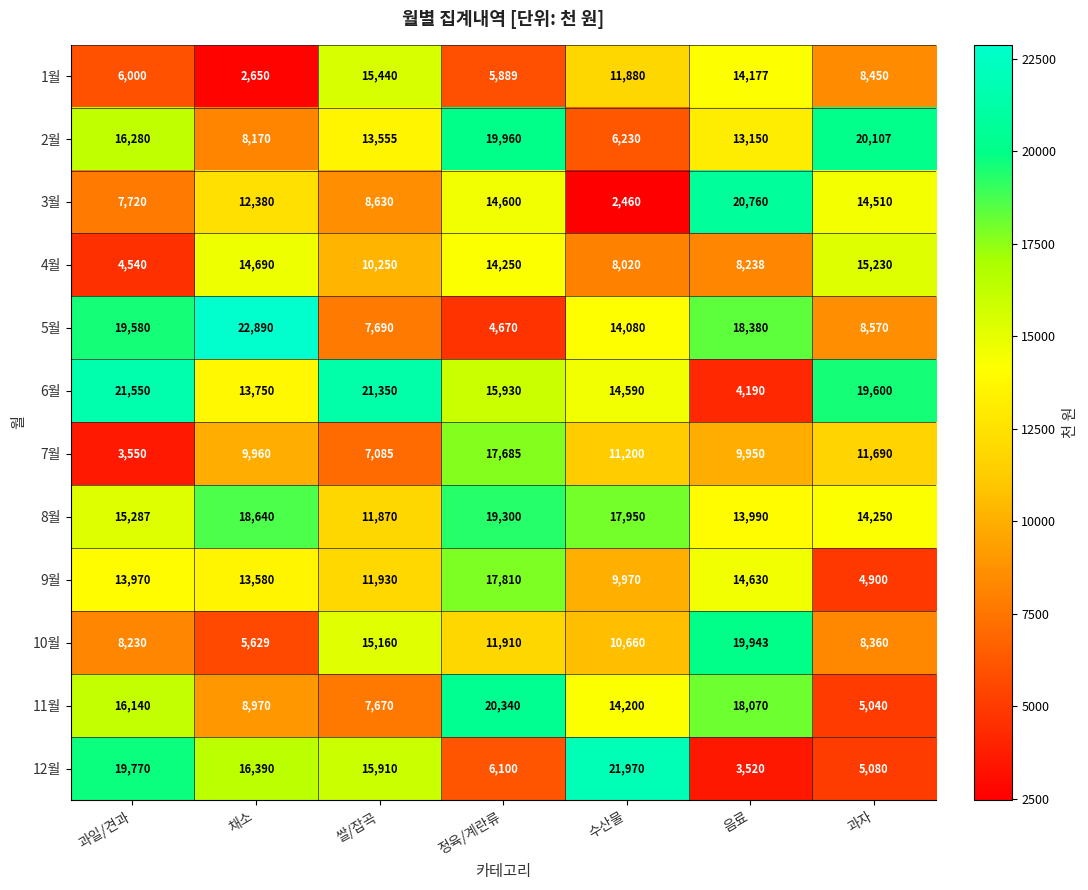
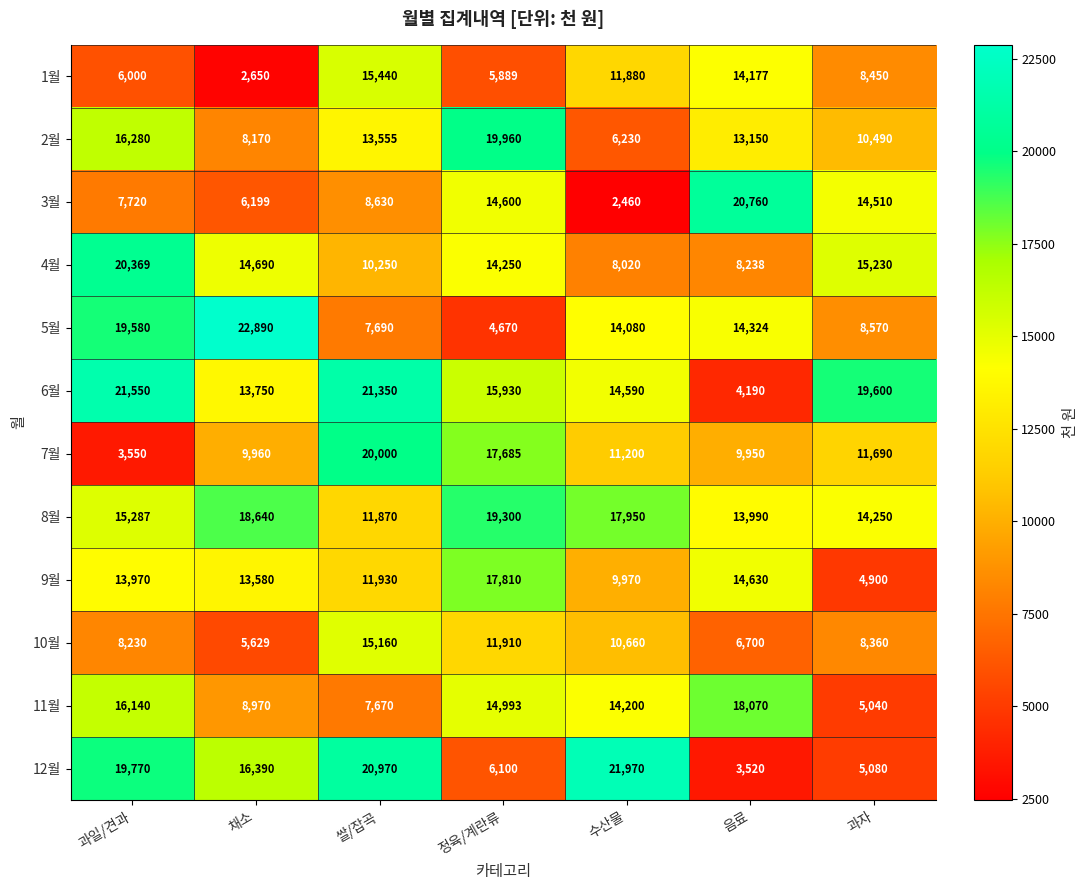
2월, 과자: 20,107 -> 10,490
3월, 채소: 12,380 -> 6,199
4월, 과일/견과: 4,540 -> 20,369
5월, 음료: 18,380 -> 14,324
7월, 쌀/잡곡: 7,085 -> 20,000
10월, 음료: 19,943 -> 6,700
11월, 정육/계란류: 20,340 -> 14,993
12월, 쌀/잡곡: 15,910 -> 20,970
